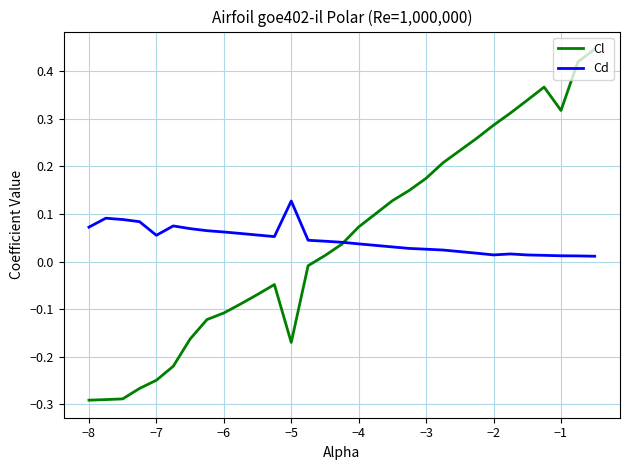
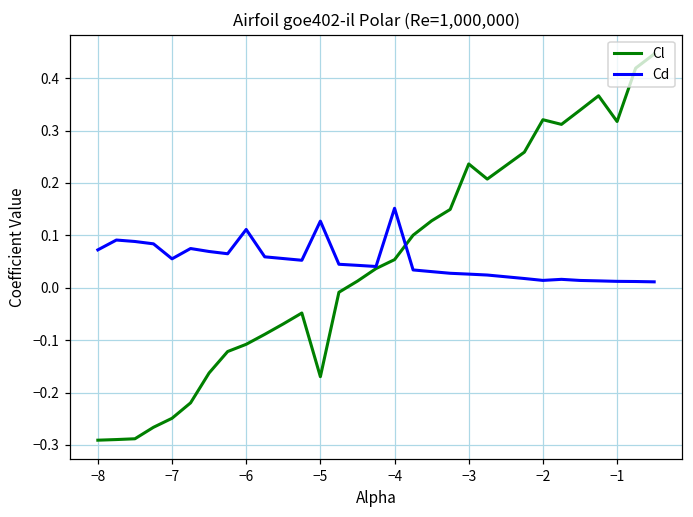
Cd, −6: 0.06 -> 0.11
Cl, −4: 0.07 -> 0.05
Cd, −4: 0.04 -> 0.15
Cl, −3: 0.17 -> 0.24
Cl, −2: 0.29 -> 0.32
